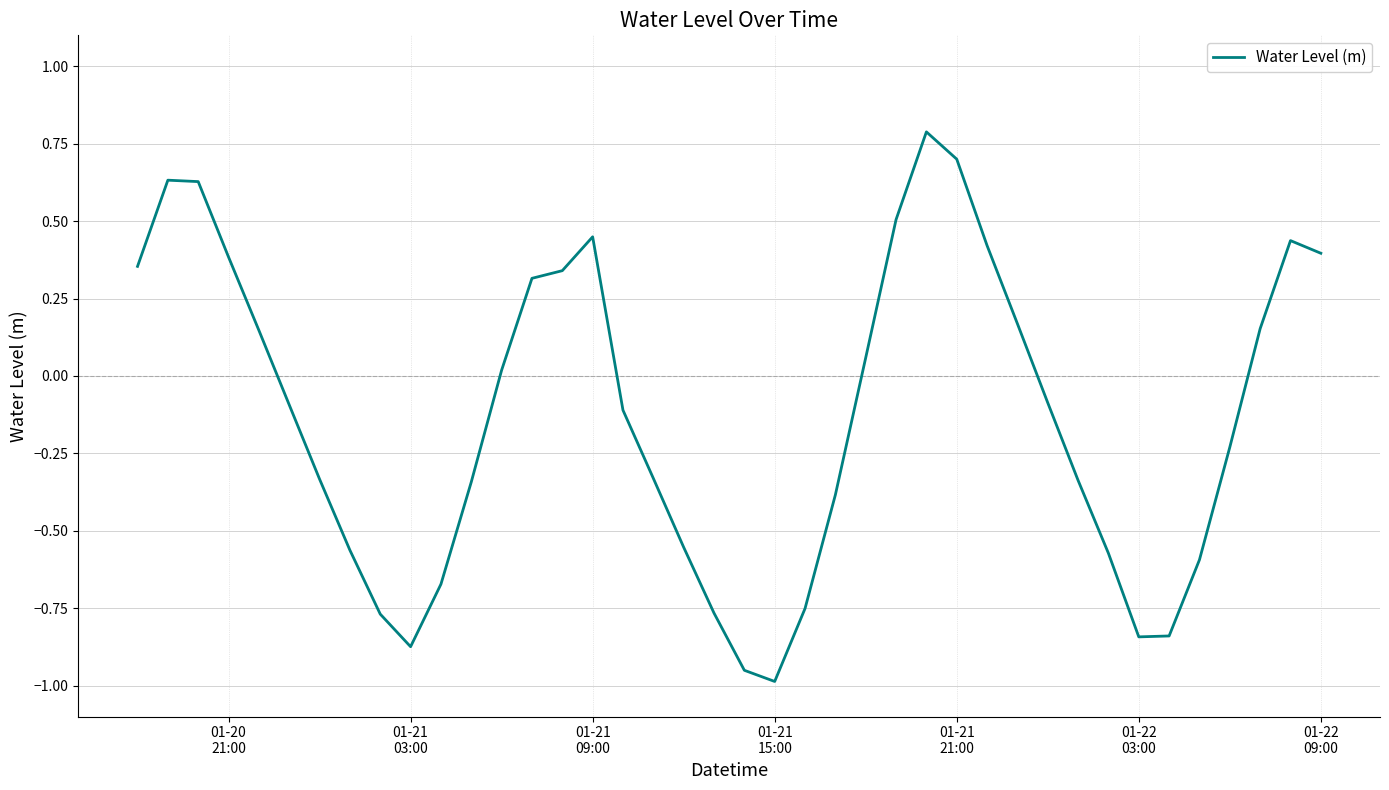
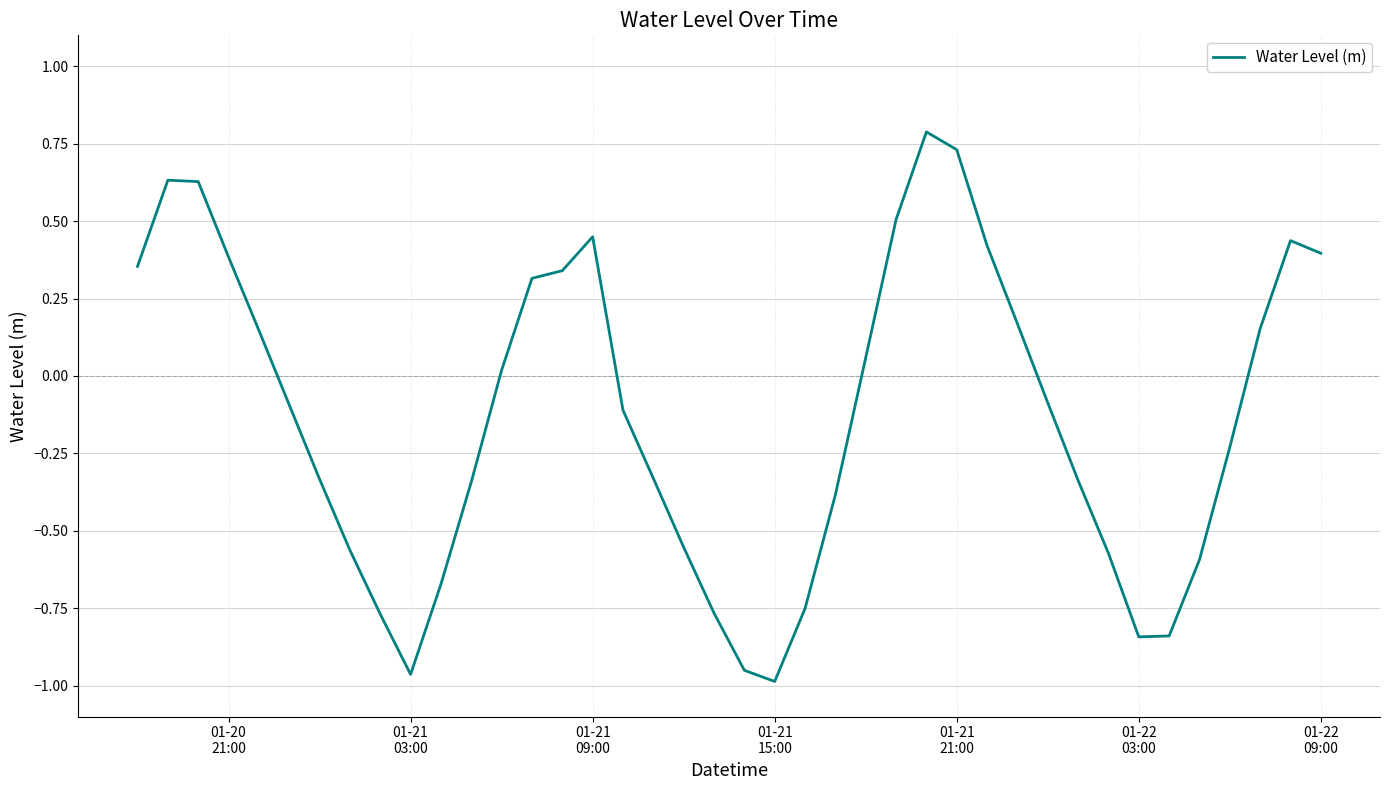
01-21 03:00: -0.87 -> -0.96
01-21 21:00: 0.70 -> 0.73
